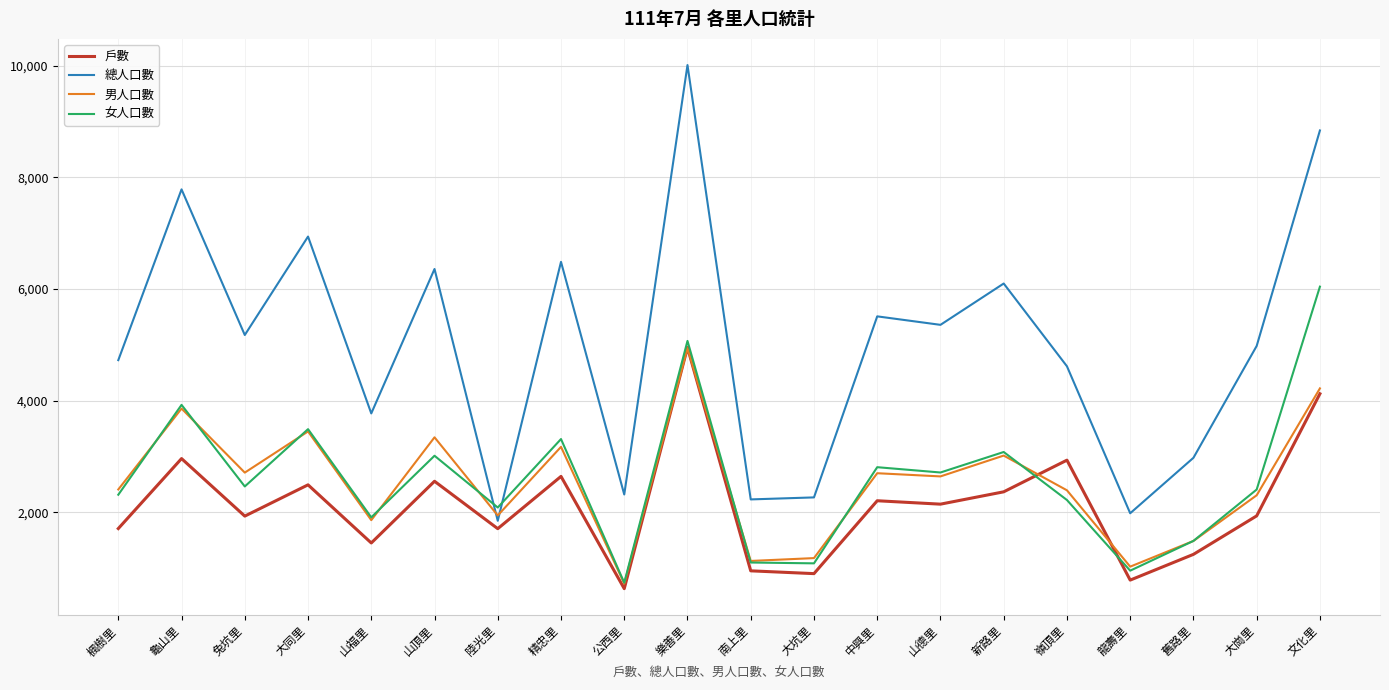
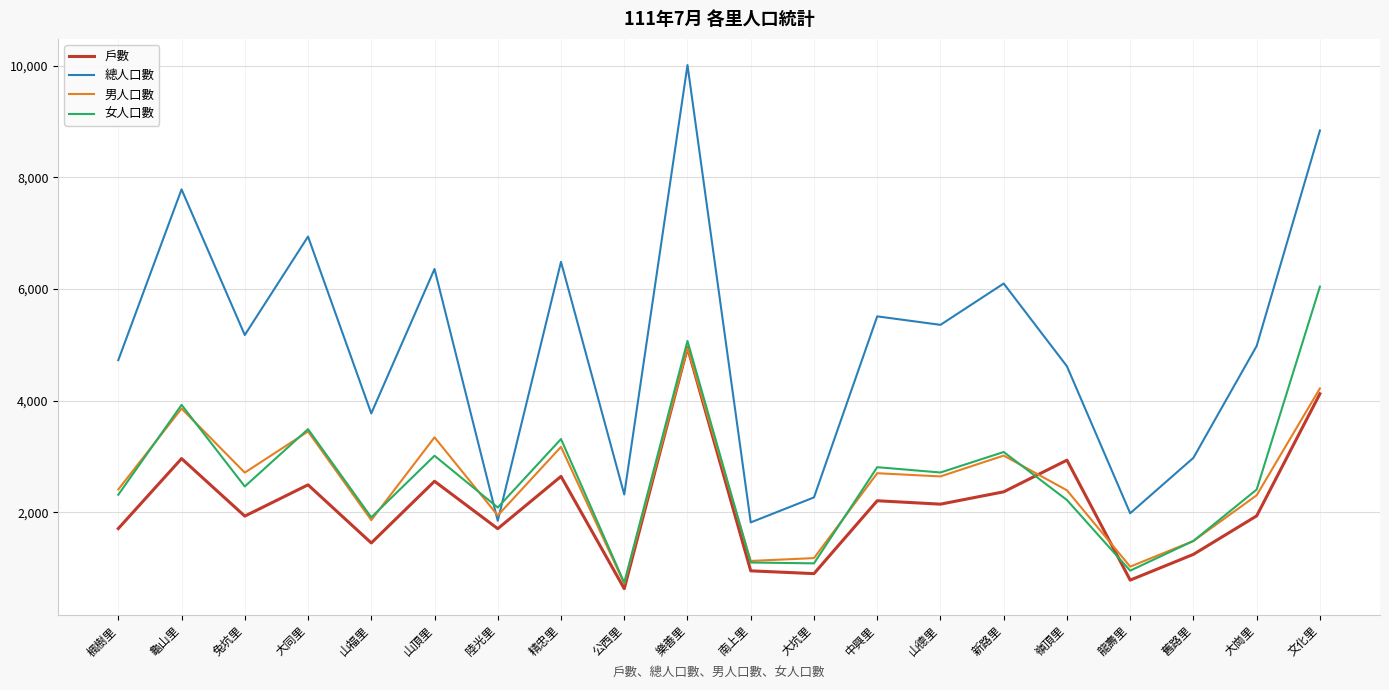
總人口數, 南上里: 2,200 -> 1,800
